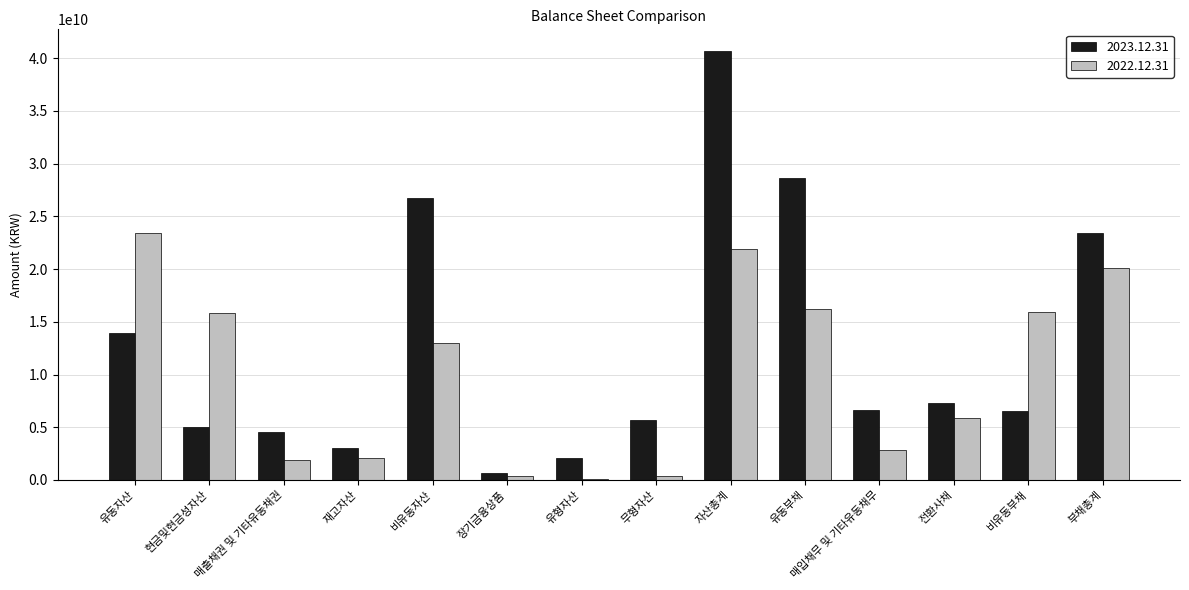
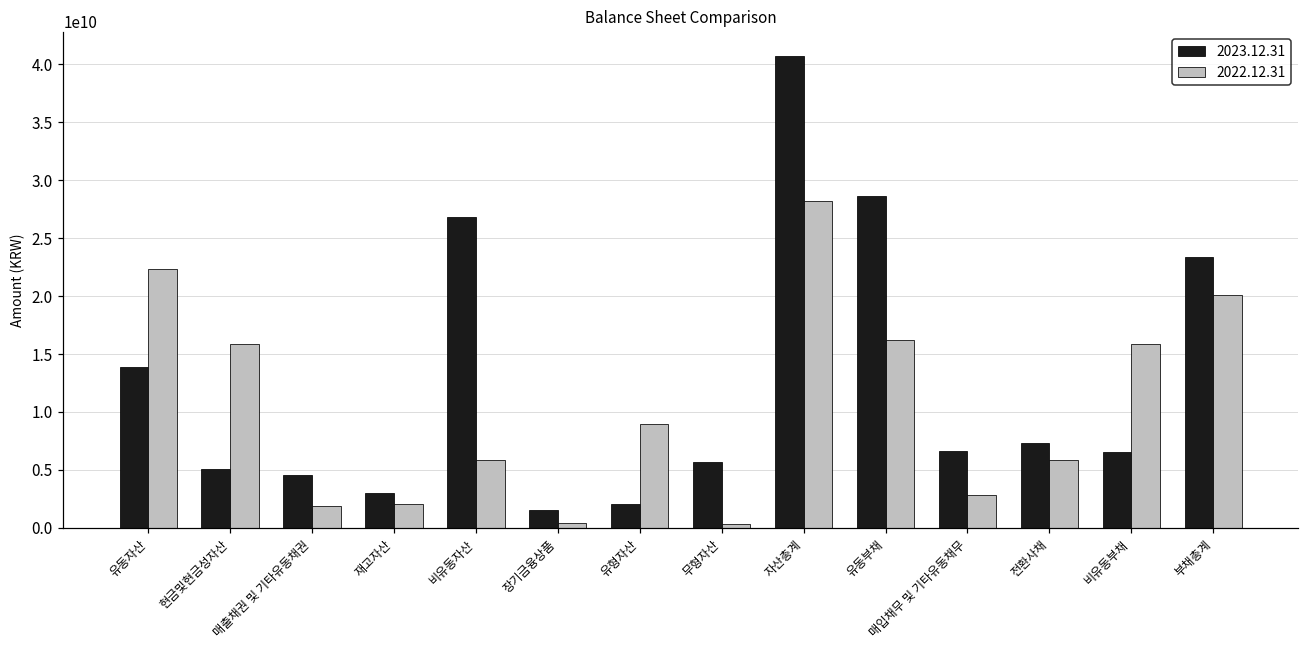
2022.12.31, 유동자산: 23400000000 -> 22400000000
2022.12.31, 비유동자산: 13000000000 -> 5800000000
2023.12.31, 장기금융상품: 700000000 -> 1500000000
2022.12.31, 유형자산: 100000000 -> 9000000000
2022.12.31, 자산총계: 21900000000 -> 28200000000
